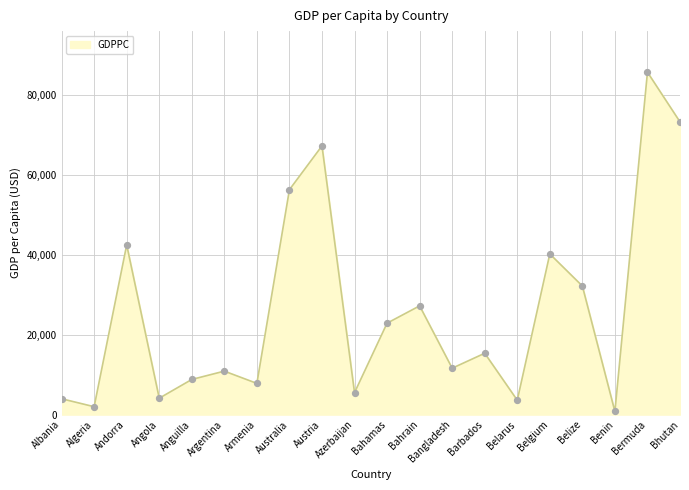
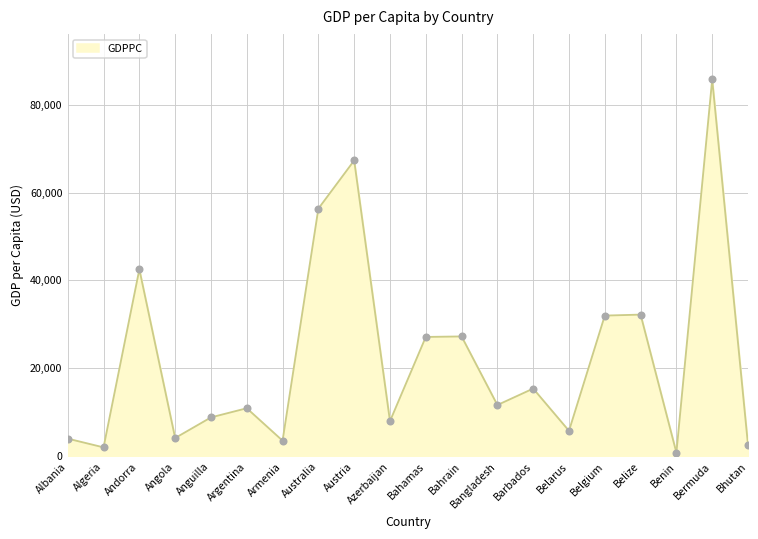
Armenia: 8,000 -> 3,000
Azerbaijan: 5,000 -> 8,000
Bahamas: 23,000 -> 27,000
Belarus: 4,000 -> 6,000
Belgium: 40,000 -> 32,000
Bhutan: 73,000 -> 3,000
